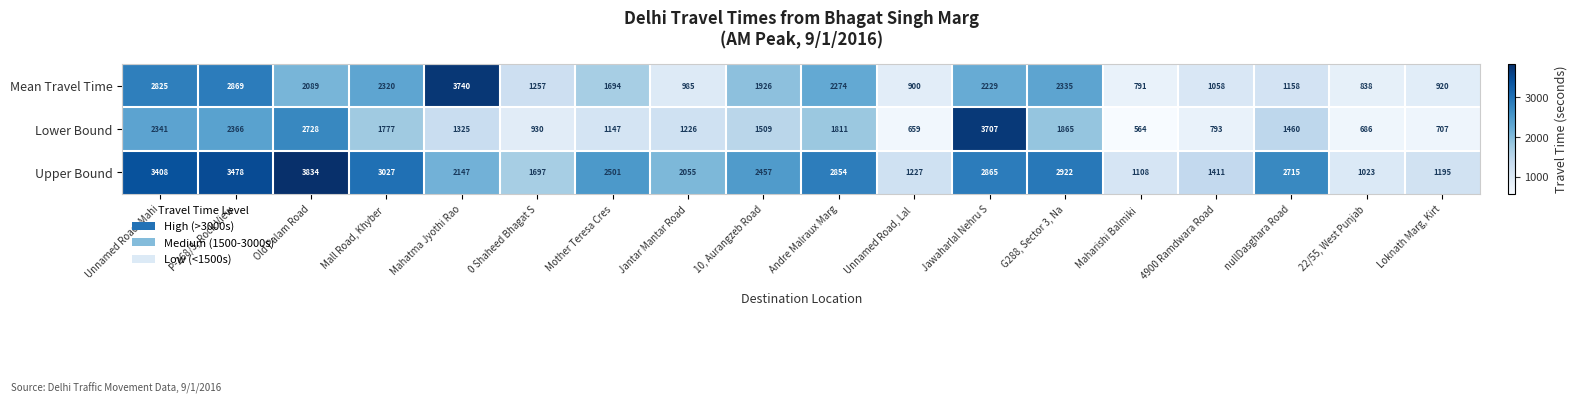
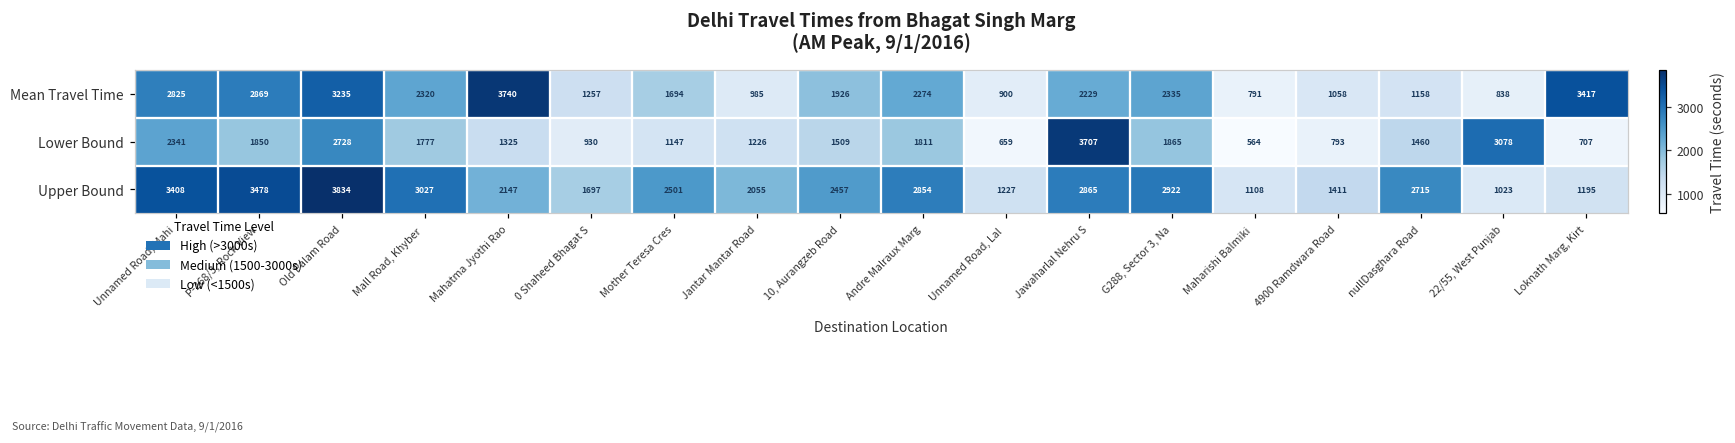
Mean Travel Time, Old Palam Road: 2089 -> 3235
Mean Travel Time, Loknath Marg, Kirt: 920 -> 3417
Lower Bound, P-268/3, Rock View: 2366 -> 1850
Lower Bound, 22/55, West Punjab: 686 -> 3078
